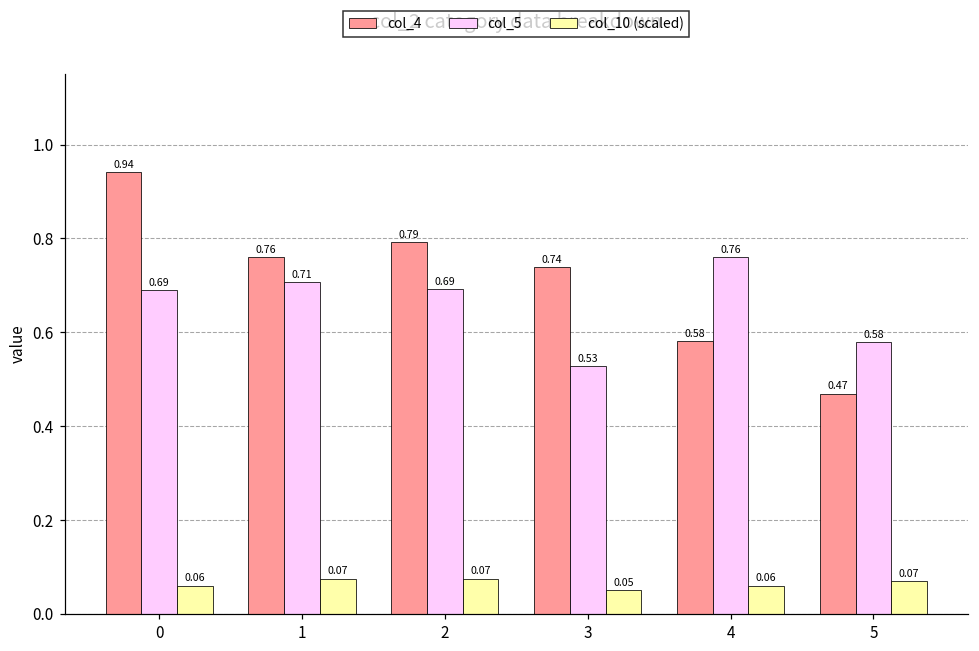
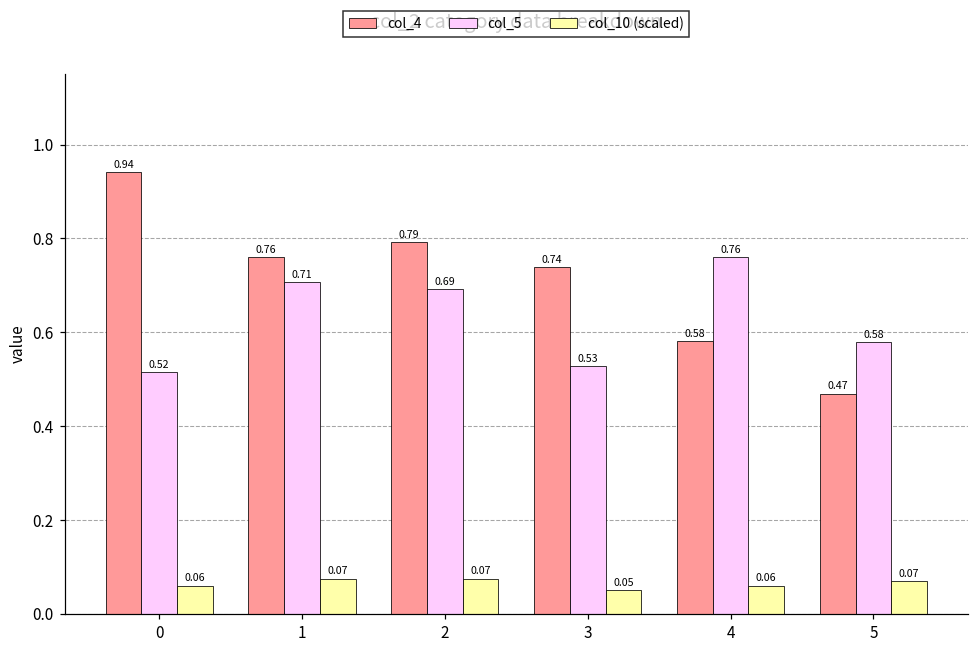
col_5, 0: 0.69 -> 0.52
